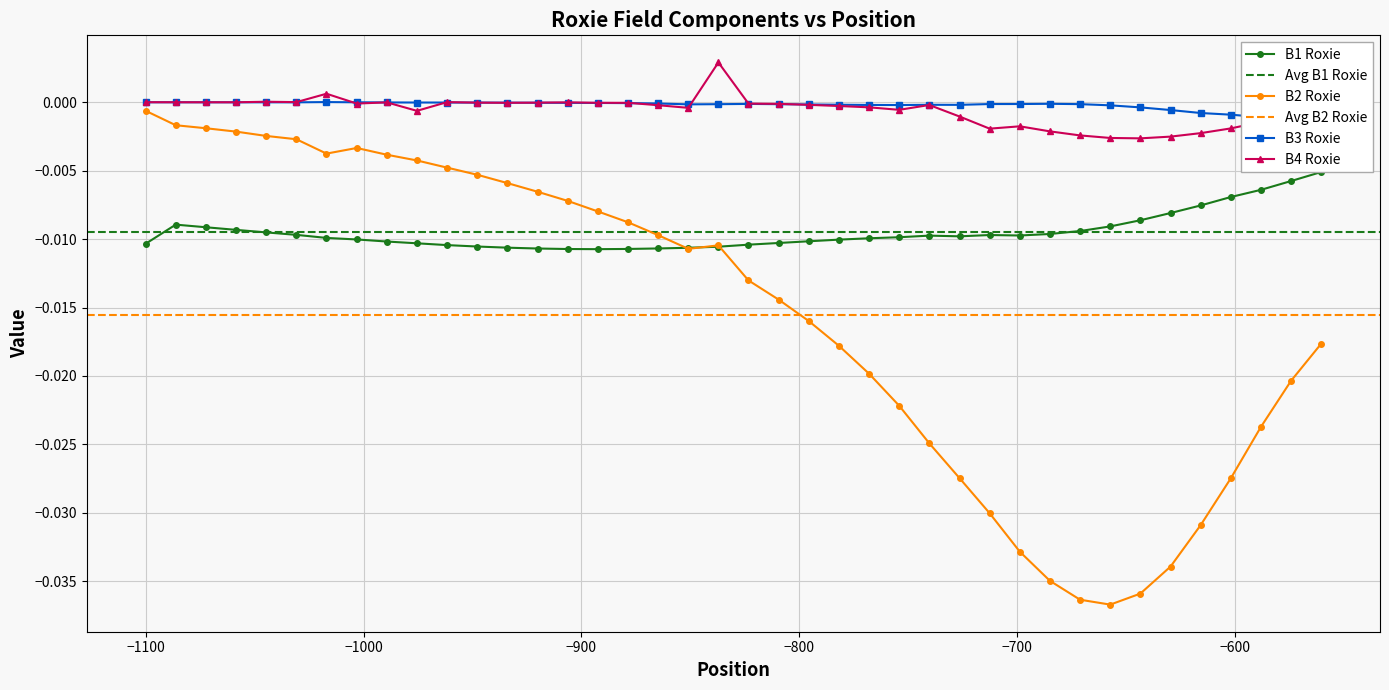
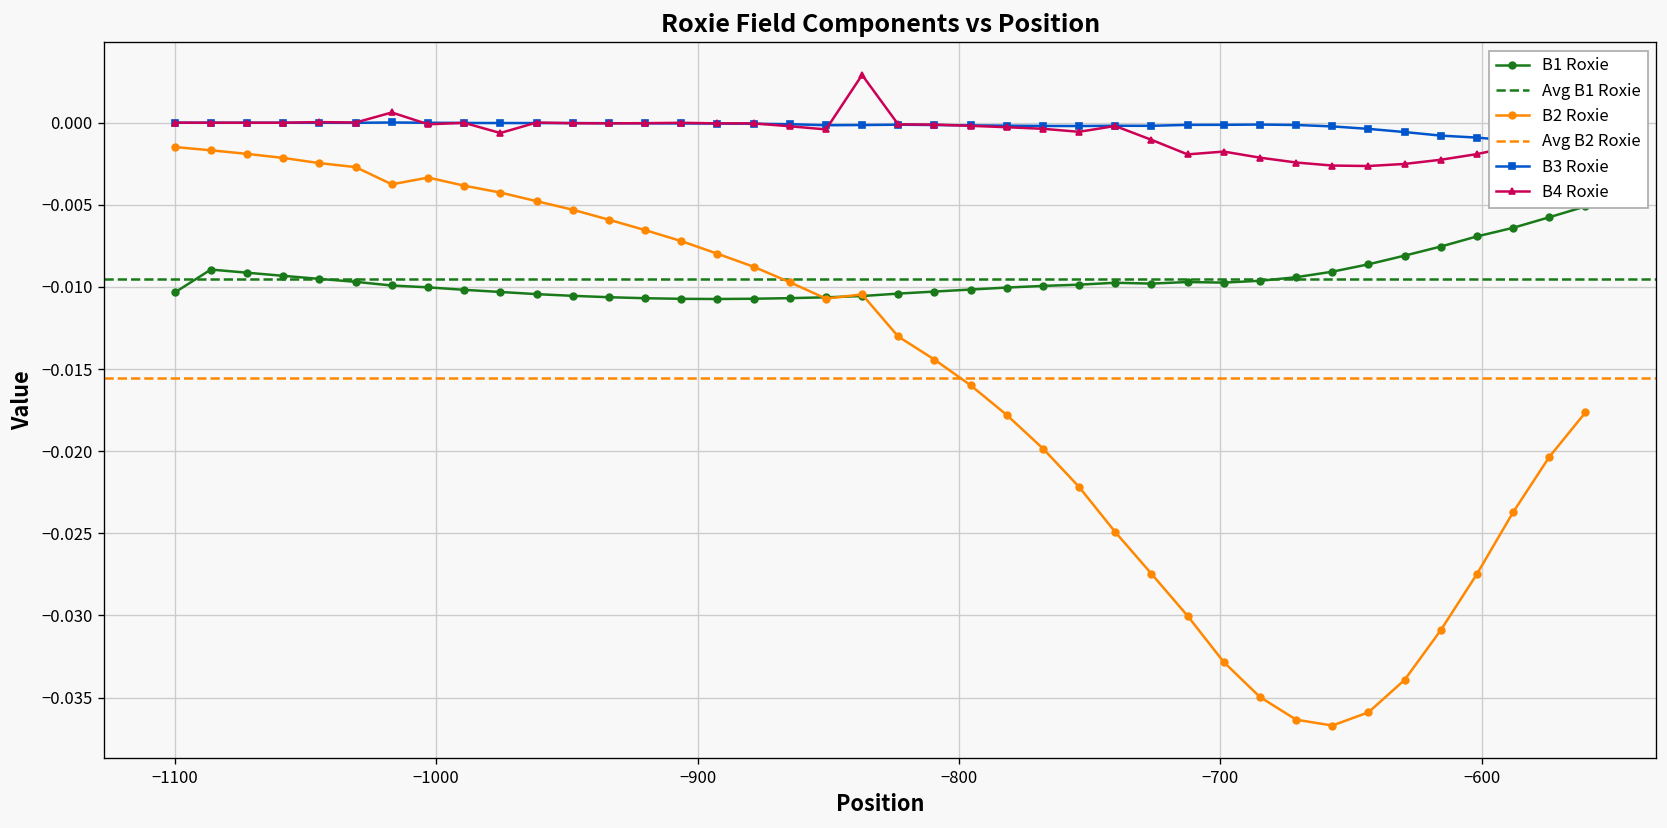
B2 Roxie, −1100: -0.0006 -> -0.0015
